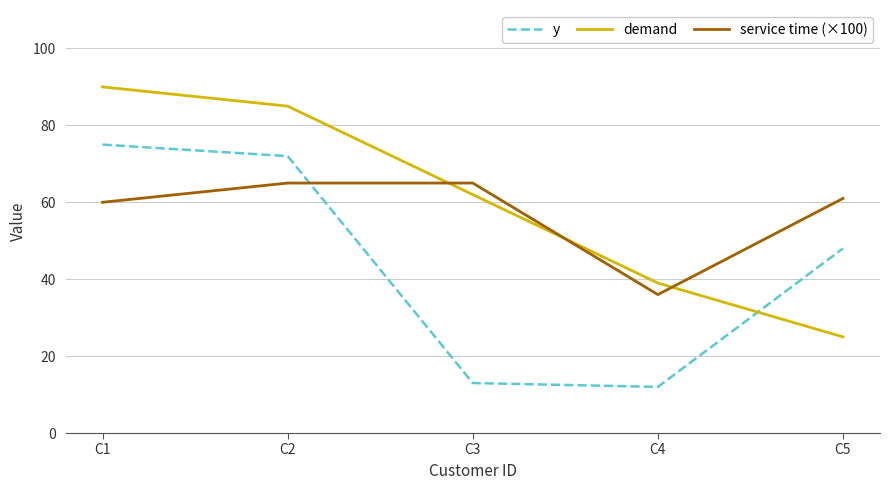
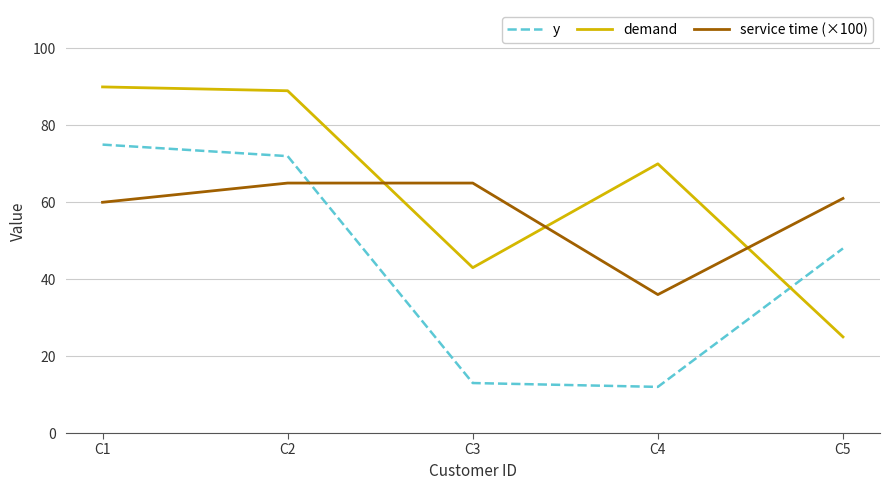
demand, C2: 85 -> 89
demand, C3: 62 -> 43
demand, C4: 39 -> 70
